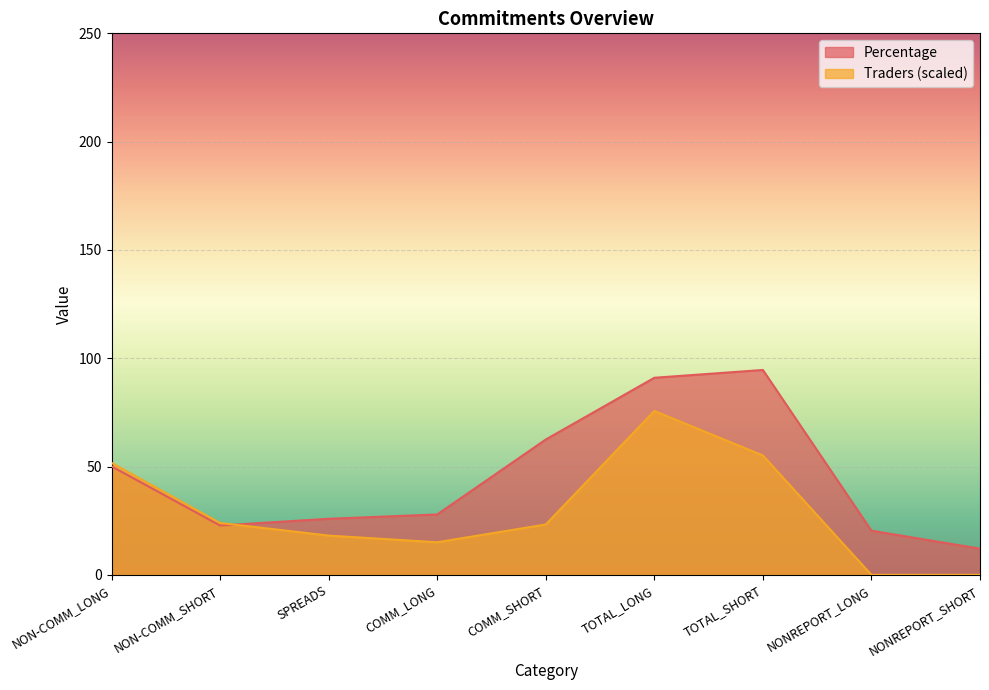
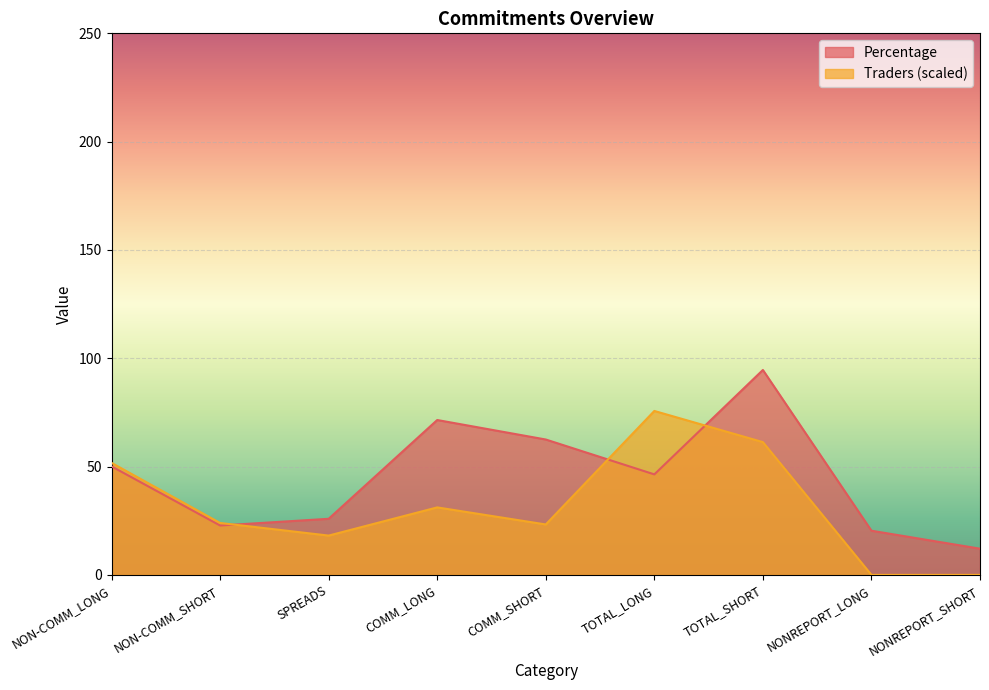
Percentage, COMM_LONG: 28 -> 72
Traders (scaled), COMM_LONG: 15 -> 31
Percentage, TOTAL_LONG: 91 -> 46
Traders (scaled), TOTAL_SHORT: 55 -> 61
